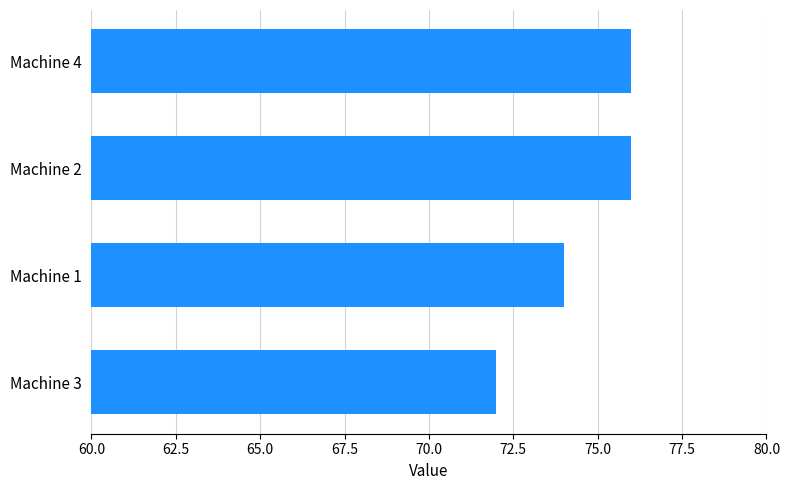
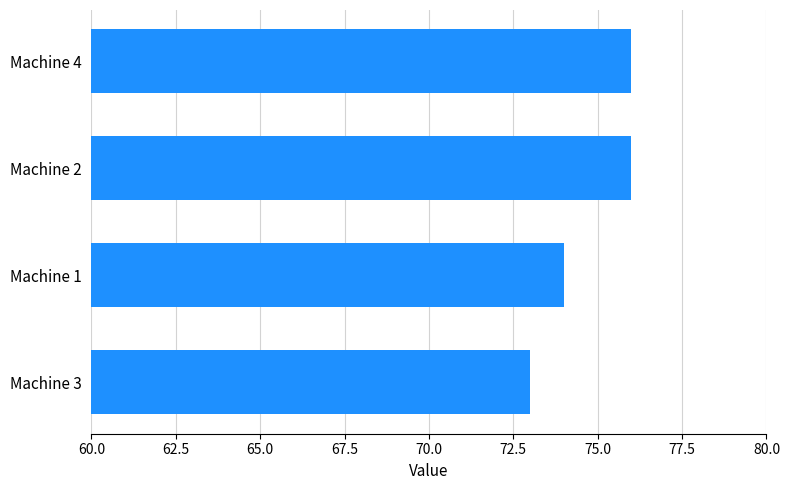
Machine 3: 72 -> 73
